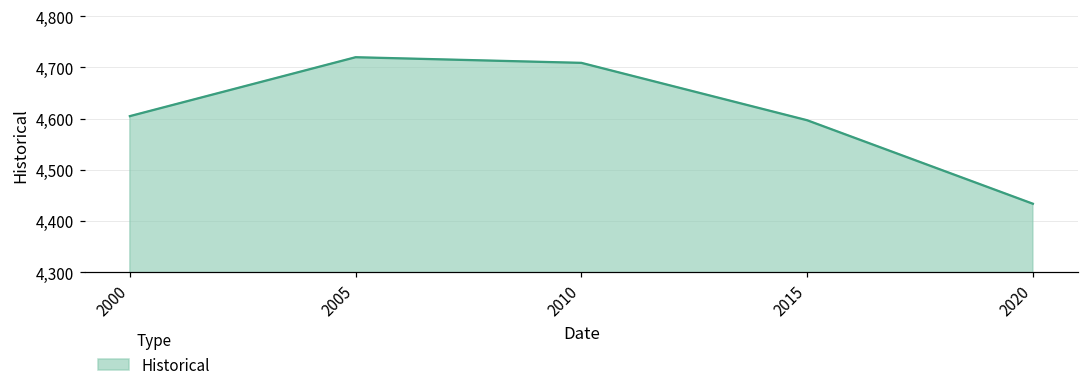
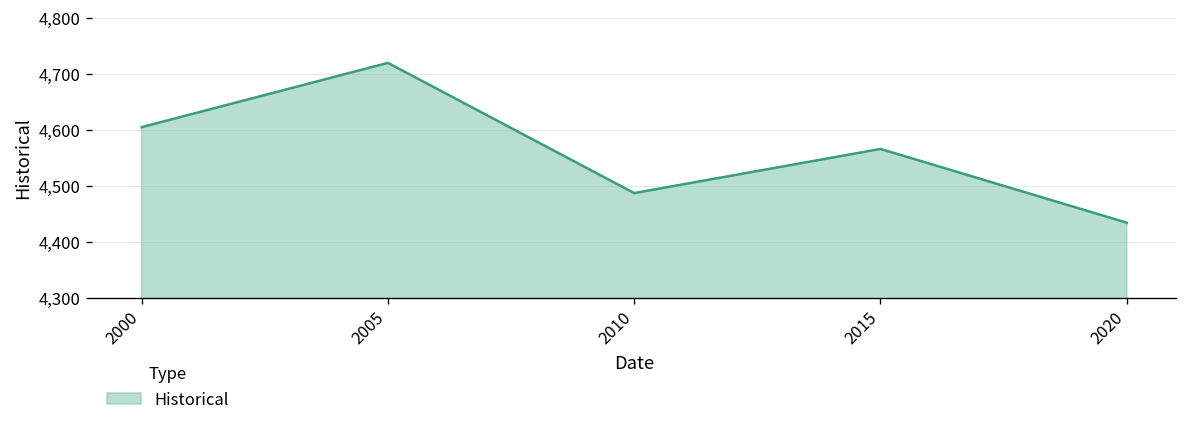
2010: 4,710 -> 4,490
2015: 4,600 -> 4,570
